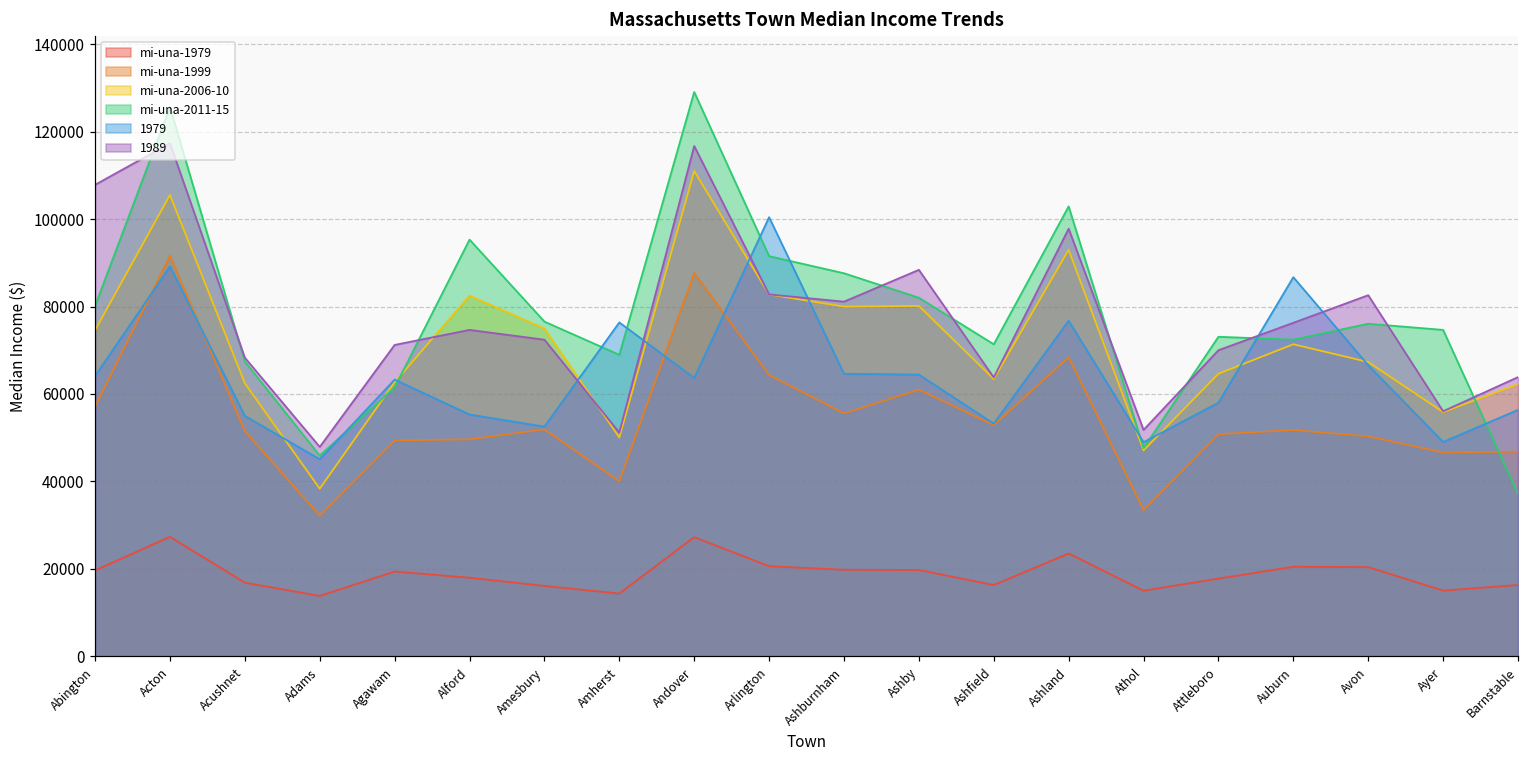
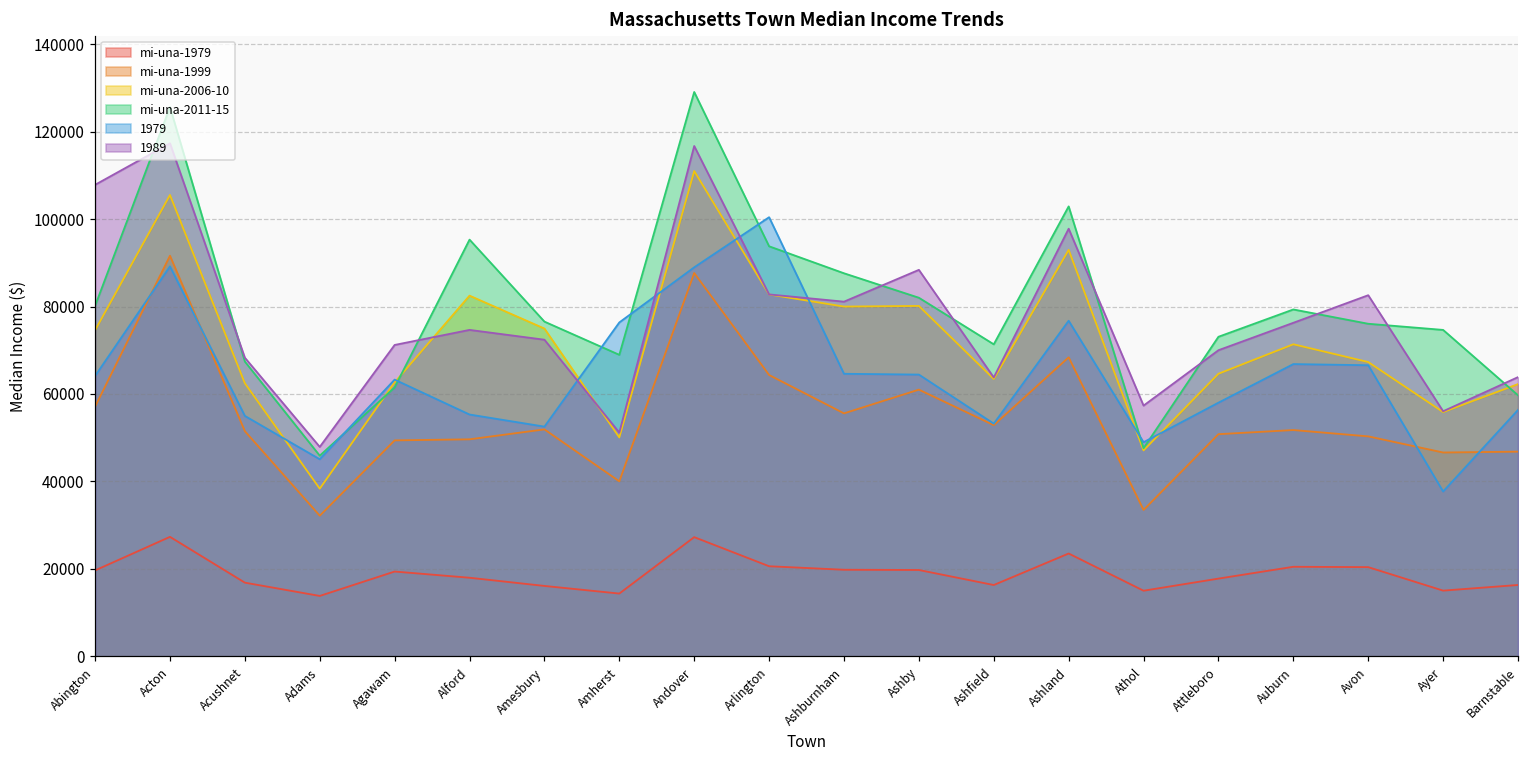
1979, Andover: 64000 -> 89000
mi-una-2011-15, Arlington: 92000 -> 94000
1989, Athol: 52000 -> 57000
mi-una-2011-15, Auburn: 72000 -> 79000
1979, Auburn: 87000 -> 67000
1979, Ayer: 49000 -> 38000
mi-una-2011-15, Barnstable: 37000 -> 60000
